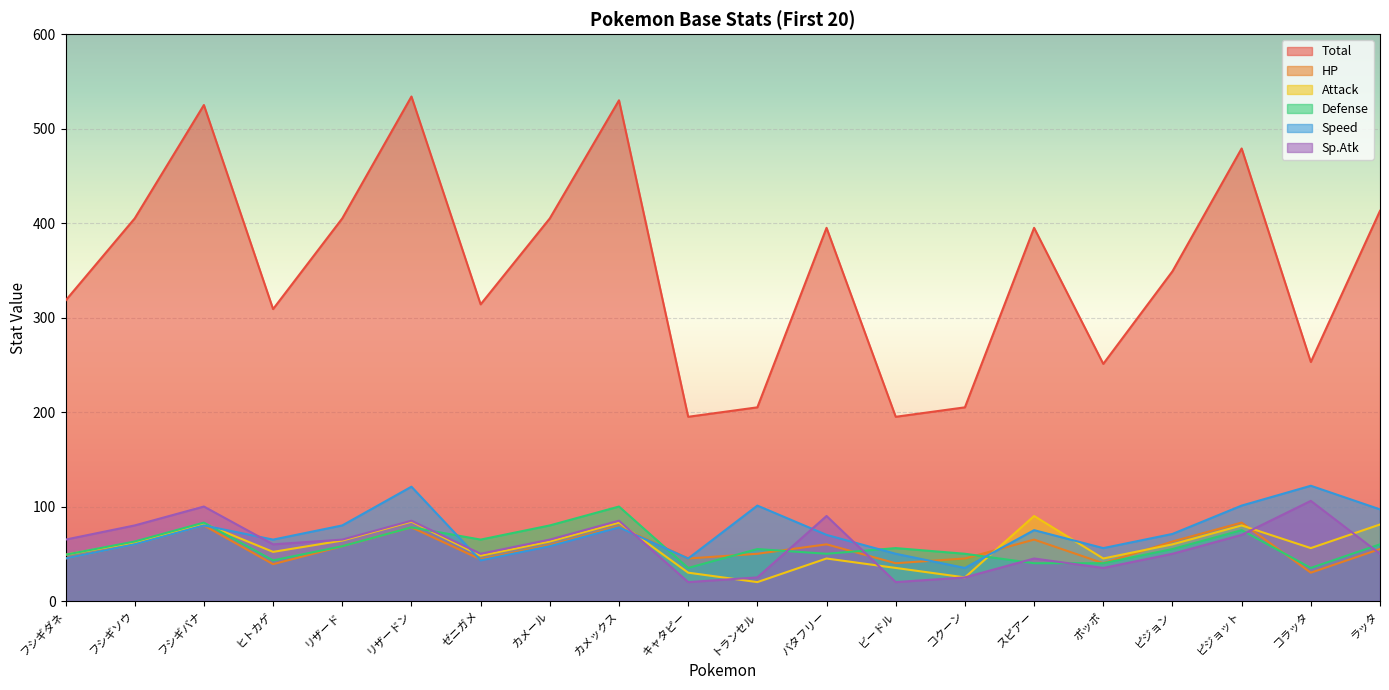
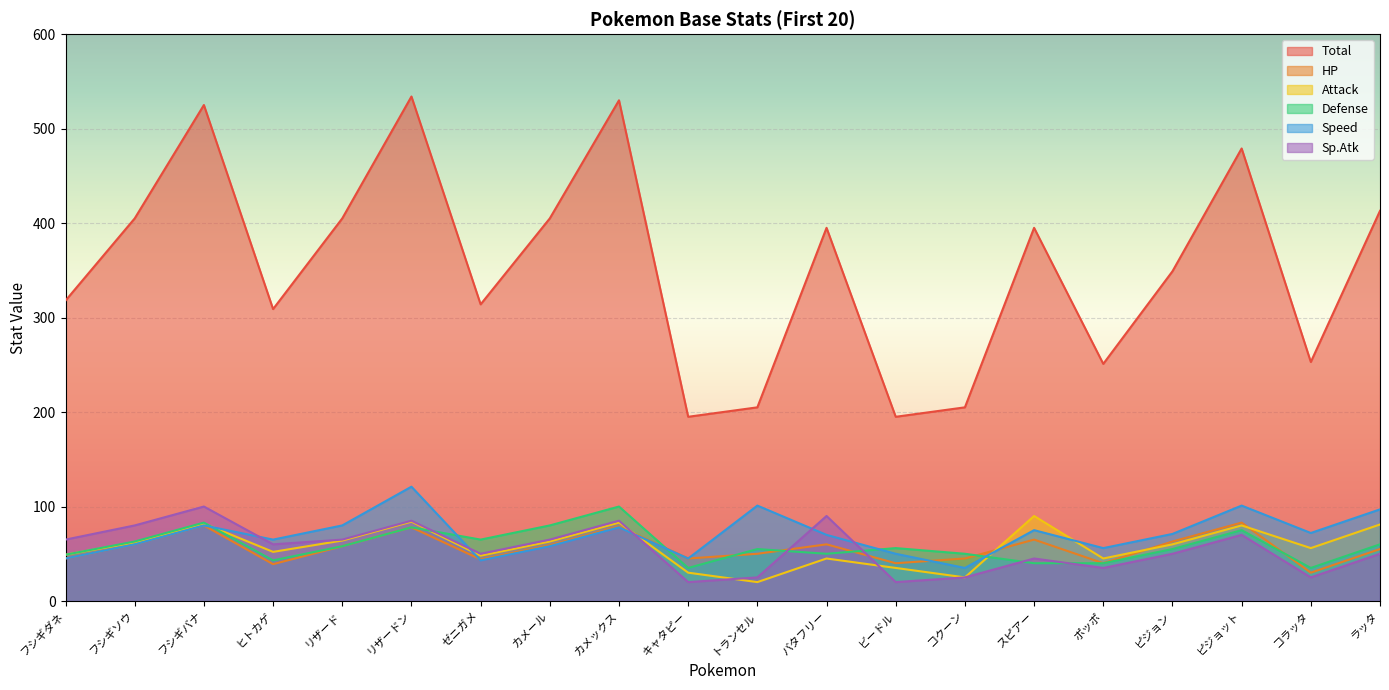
Speed, コラッタ: 120 -> 70
Sp.Atk, コラッタ: 110 -> 30
